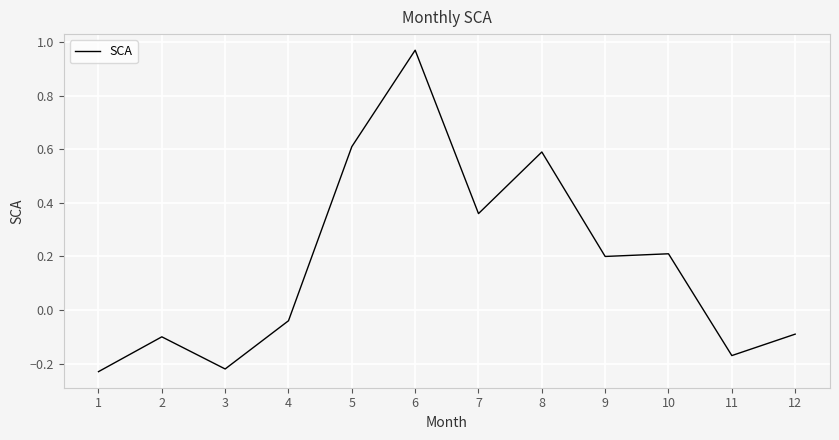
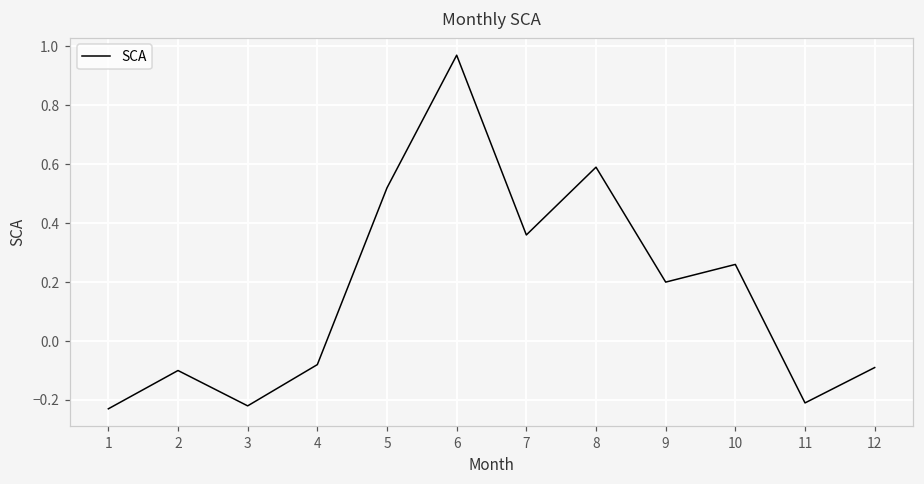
4: -0.04 -> -0.08
5: 0.61 -> 0.52
10: 0.21 -> 0.26
11: -0.17 -> -0.21
